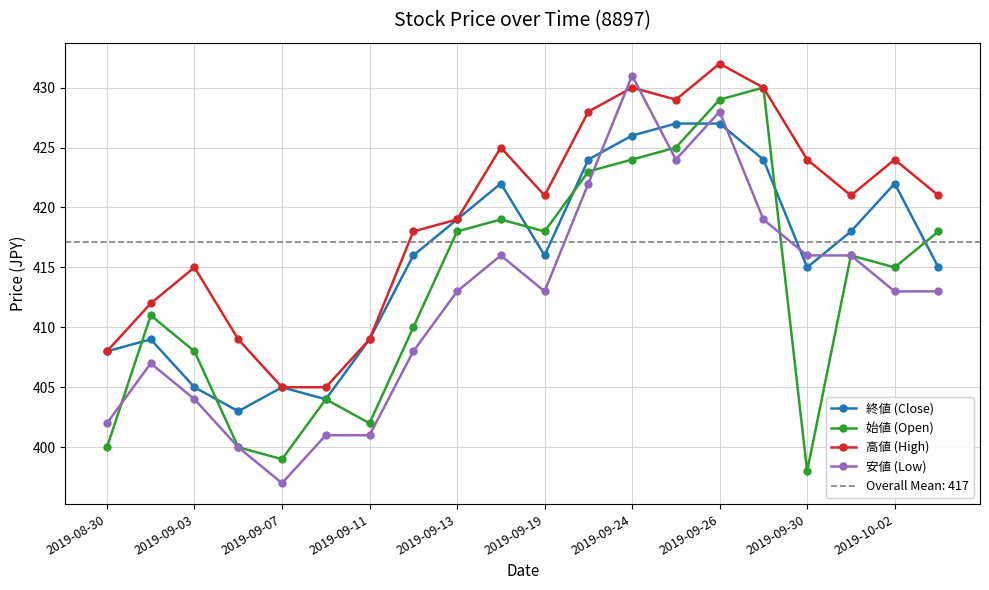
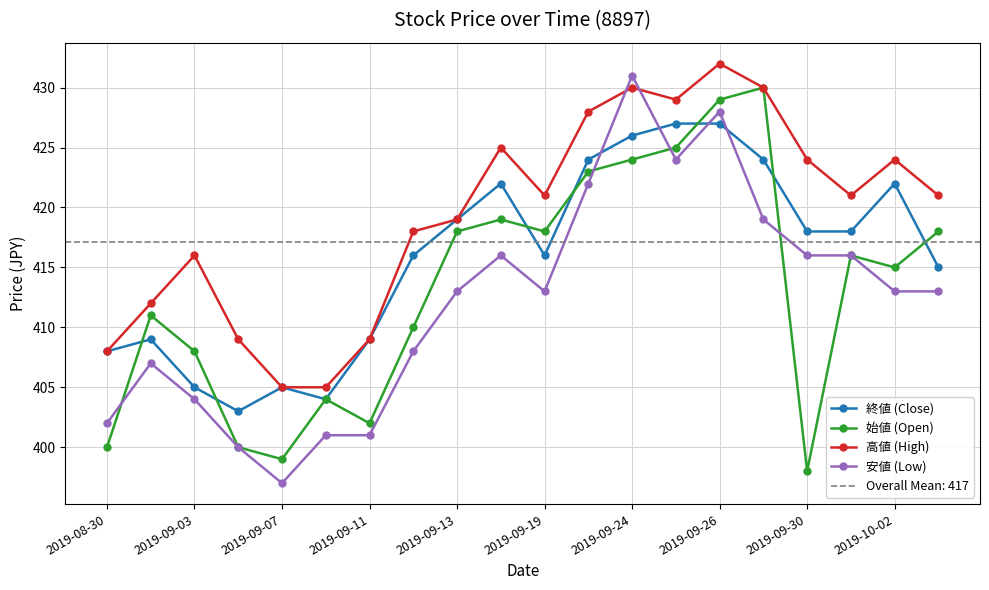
高値 (High), 2019-09-03: 415 -> 416
終値 (Close), 2019-09-30: 415 -> 418
